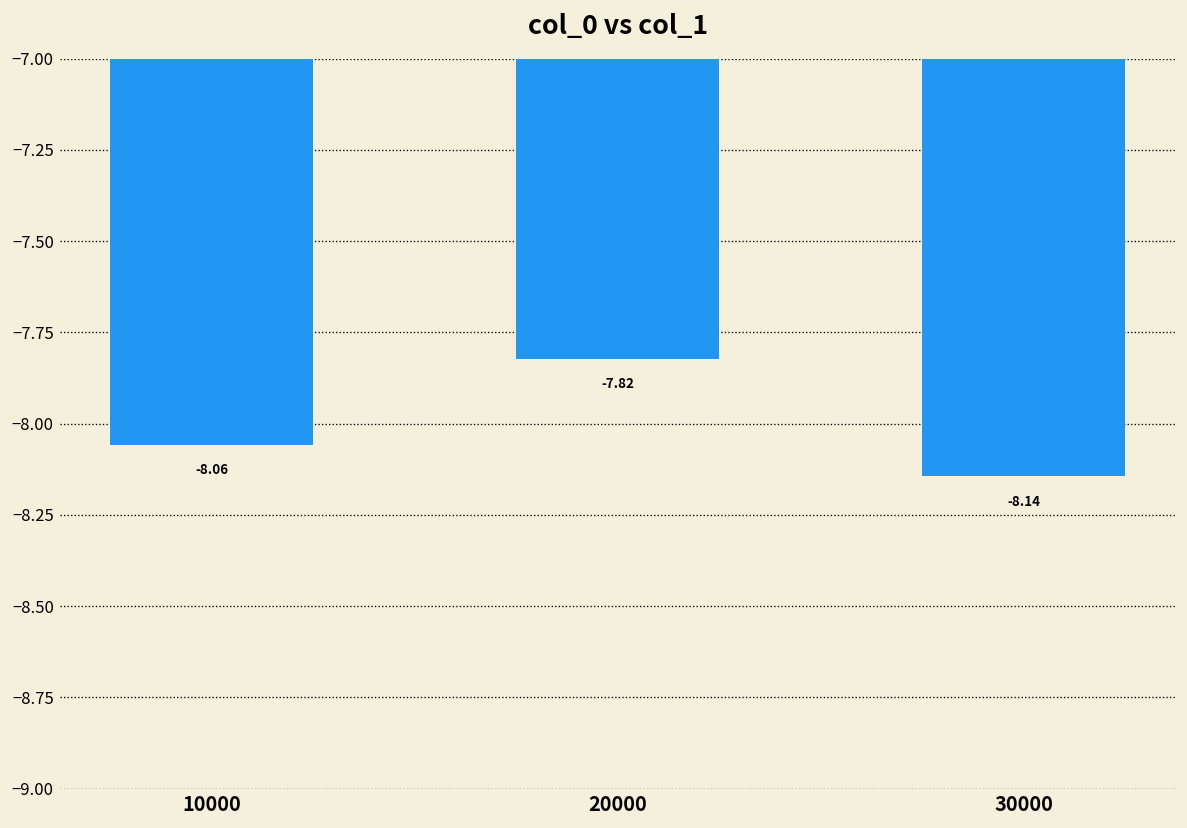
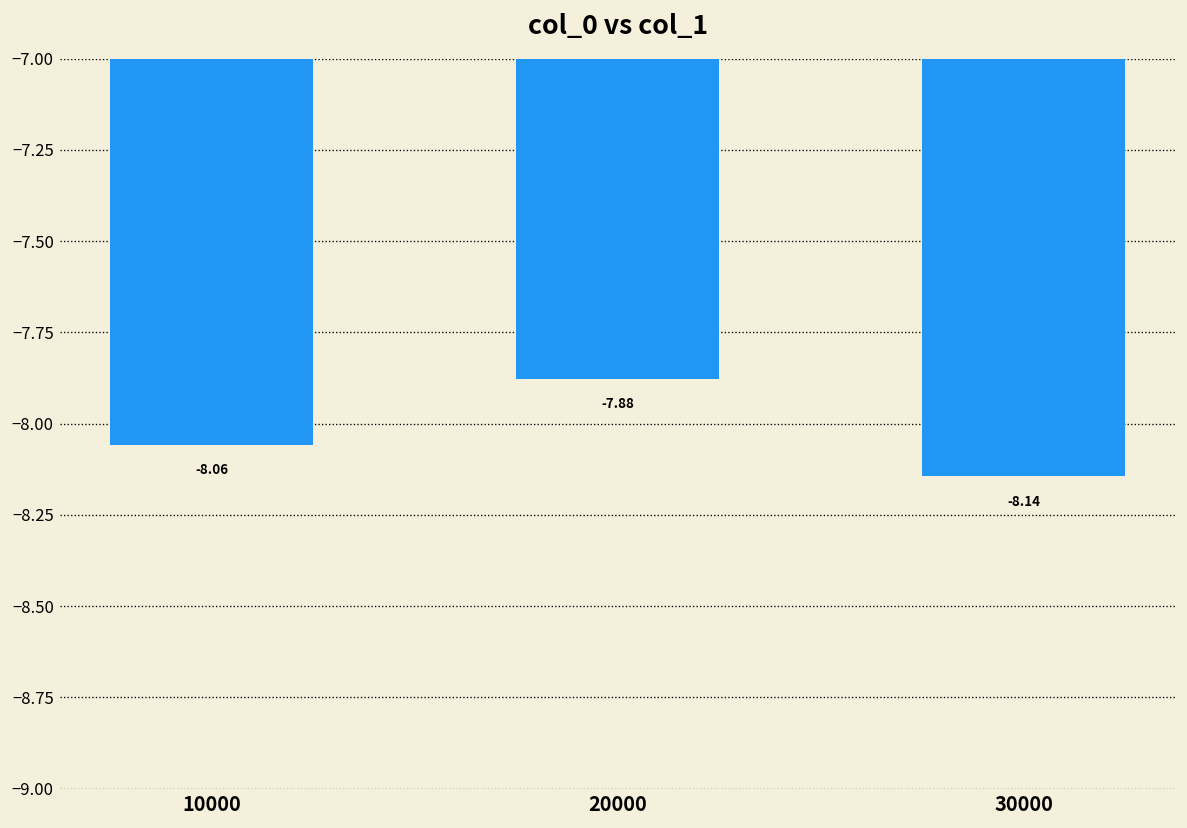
20000: -7.82 -> -7.88
